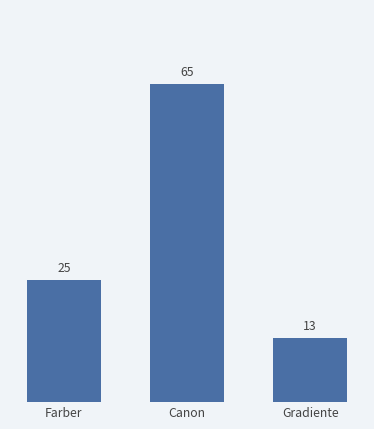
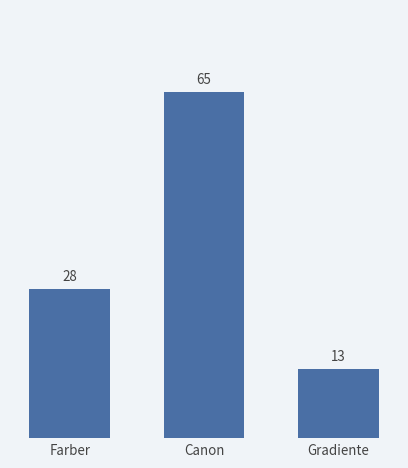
Farber: 25 -> 28
